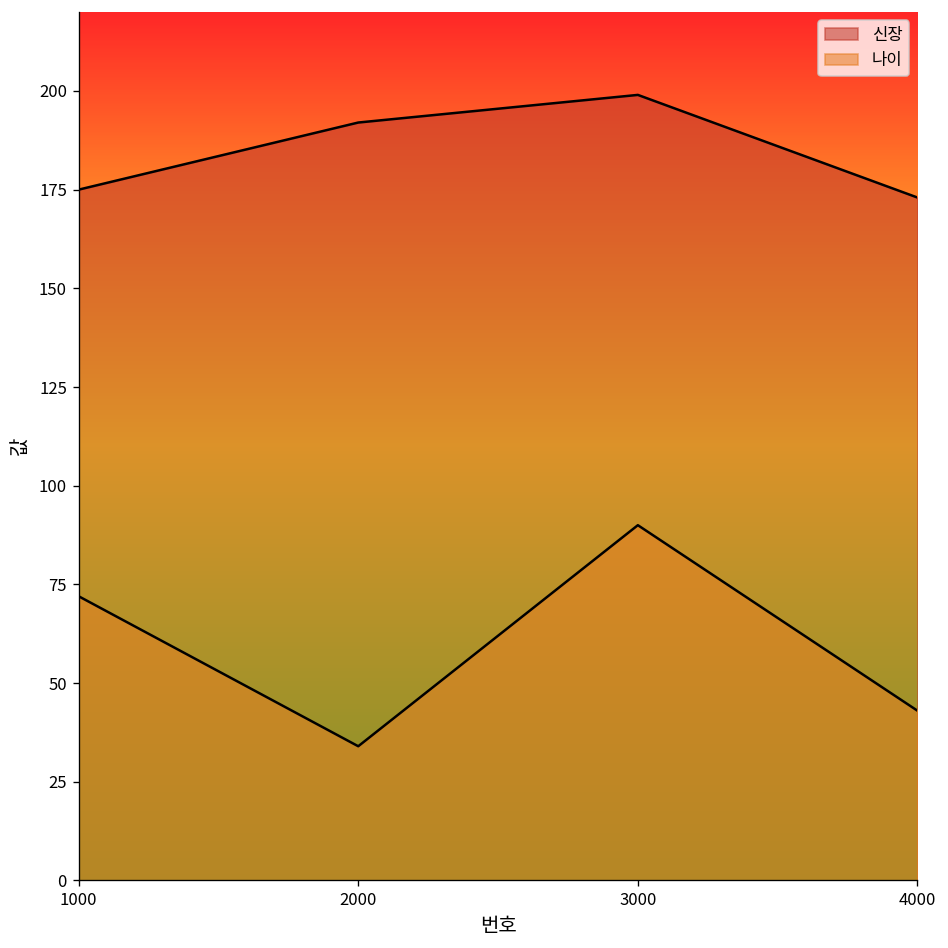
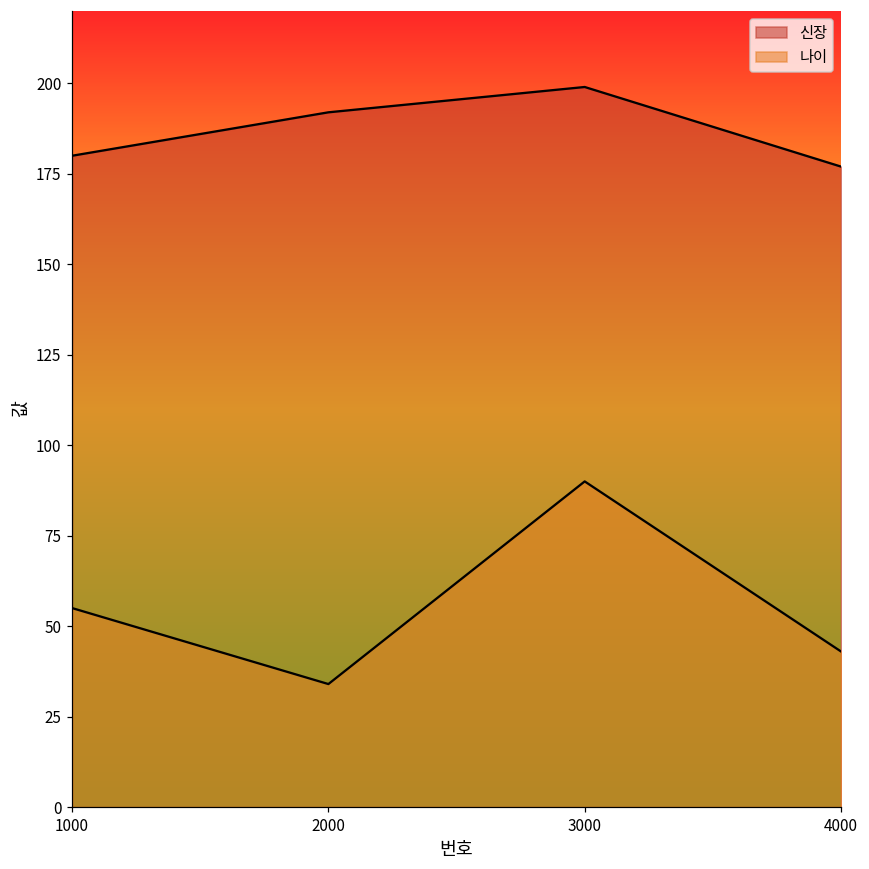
신장, 1000: 175 -> 180
나이, 1000: 72 -> 55
신장, 4000: 173 -> 177
